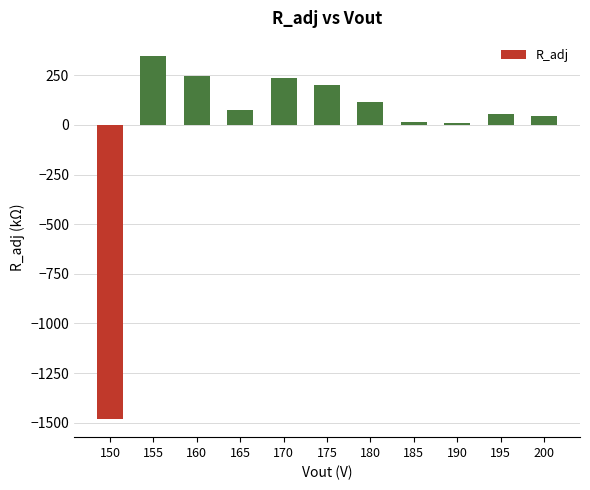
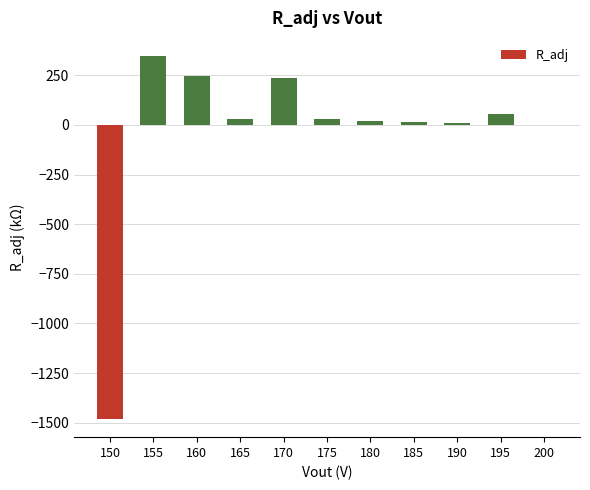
165: 80 -> 30
175: 200 -> 30
180: 120 -> 20
200: 50 -> 0
